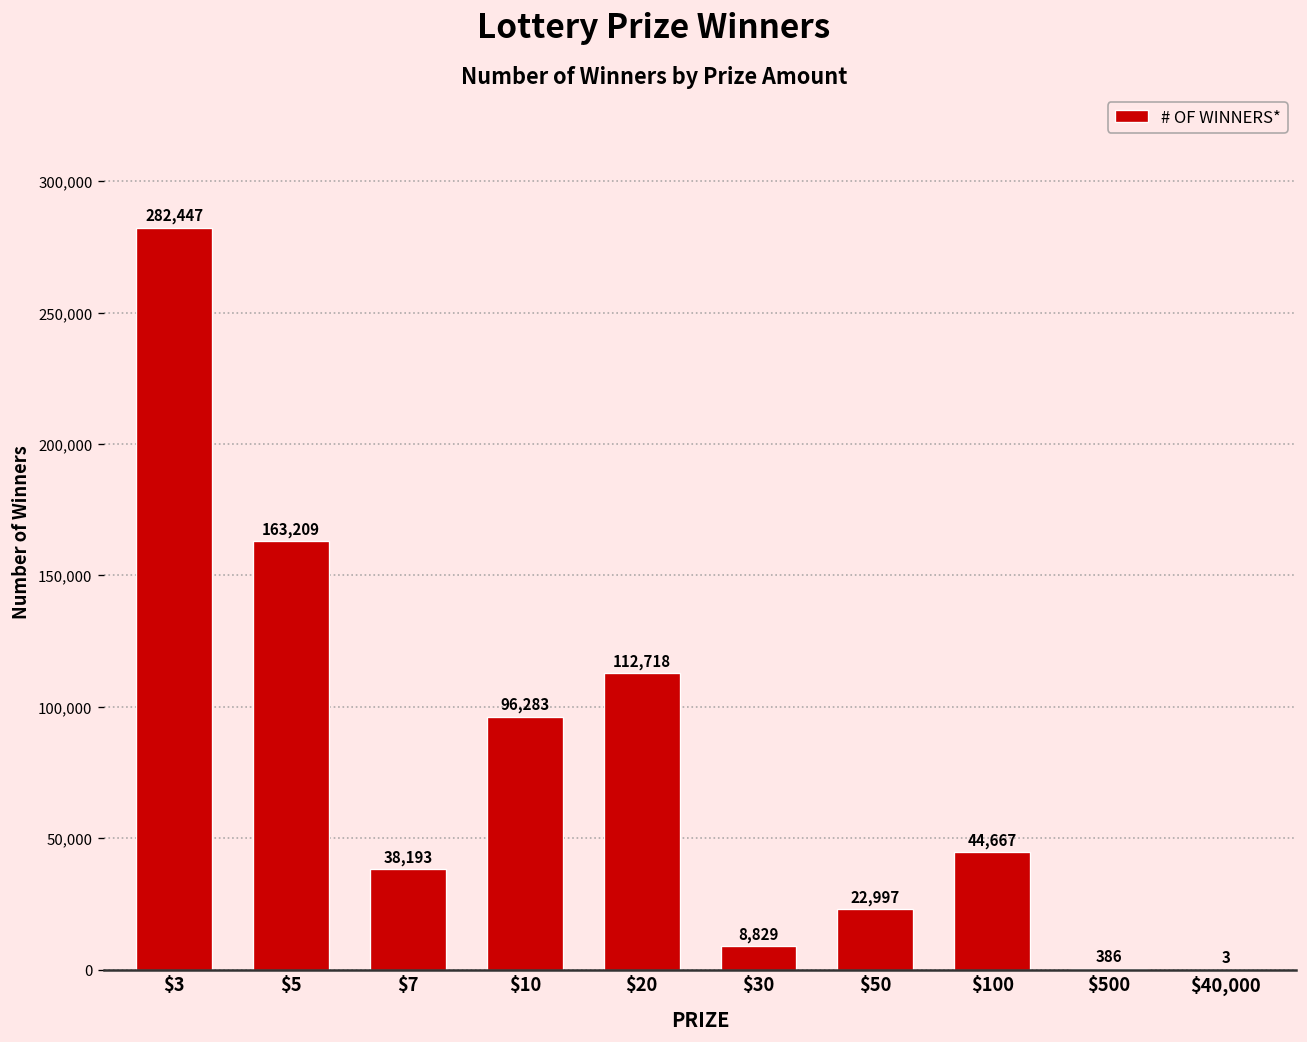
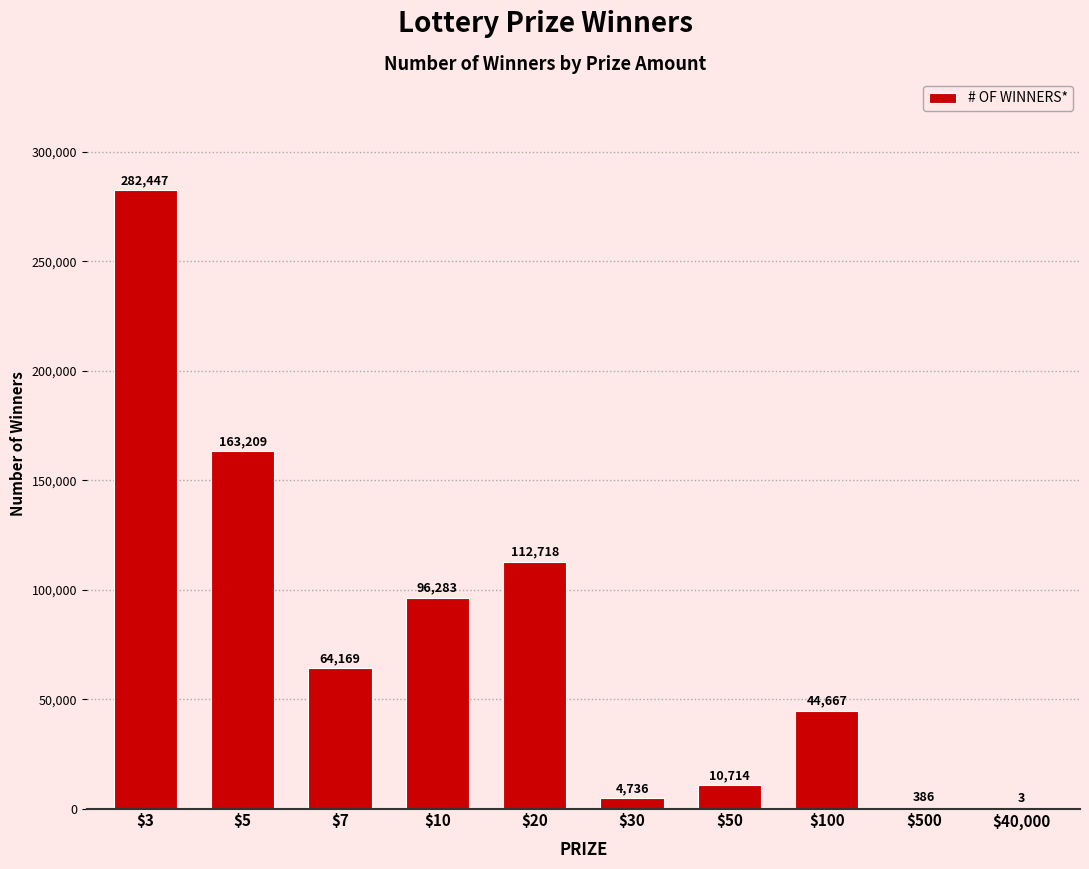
$7: 38,193 -> 64,169
$30: 8,829 -> 4,736
$50: 22,997 -> 10,714
